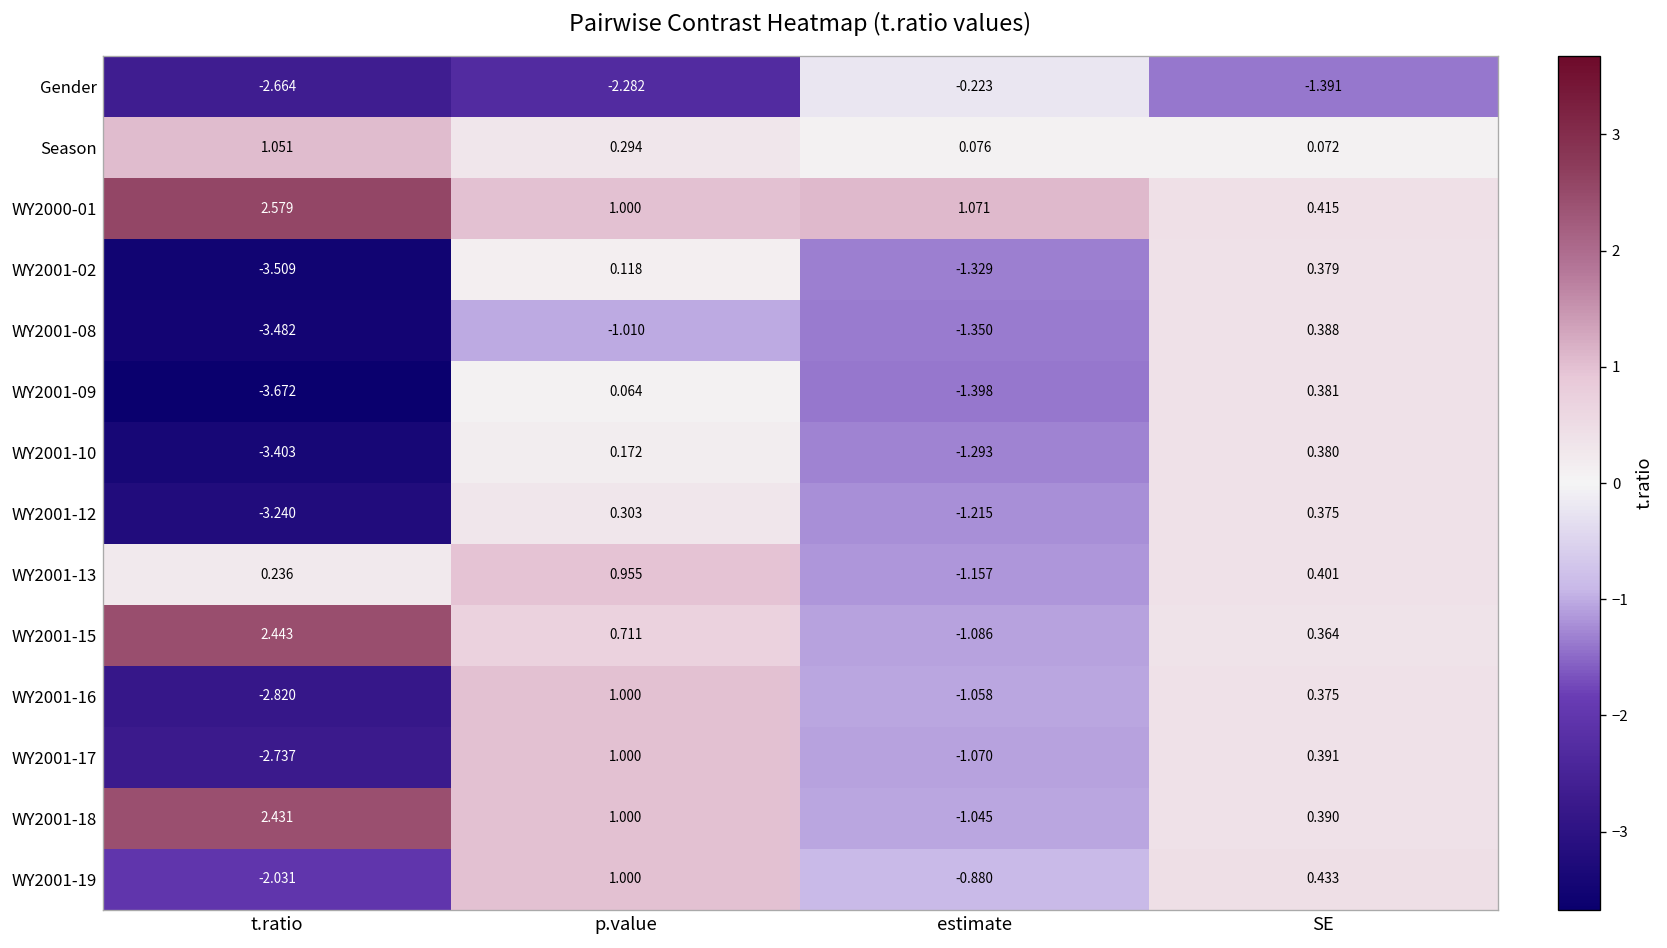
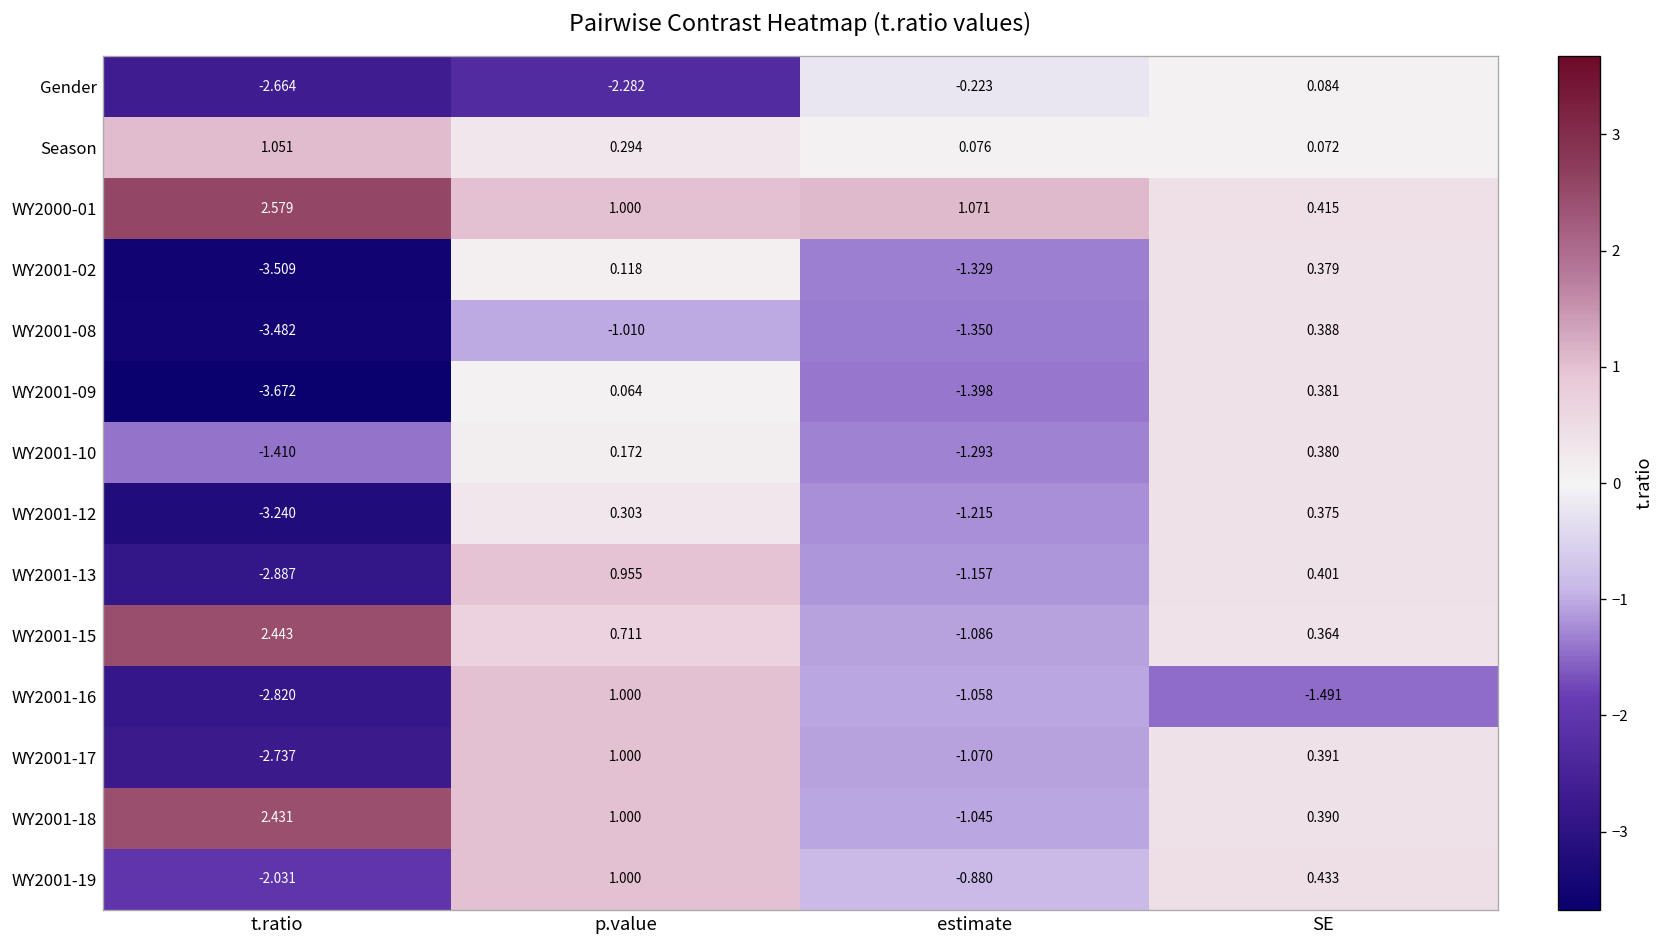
Gender, SE: -1.391 -> 0.084
WY2001-10, t.ratio: -3.403 -> -1.410
WY2001-13, t.ratio: 0.236 -> -2.887
WY2001-16, SE: 0.375 -> -1.491
